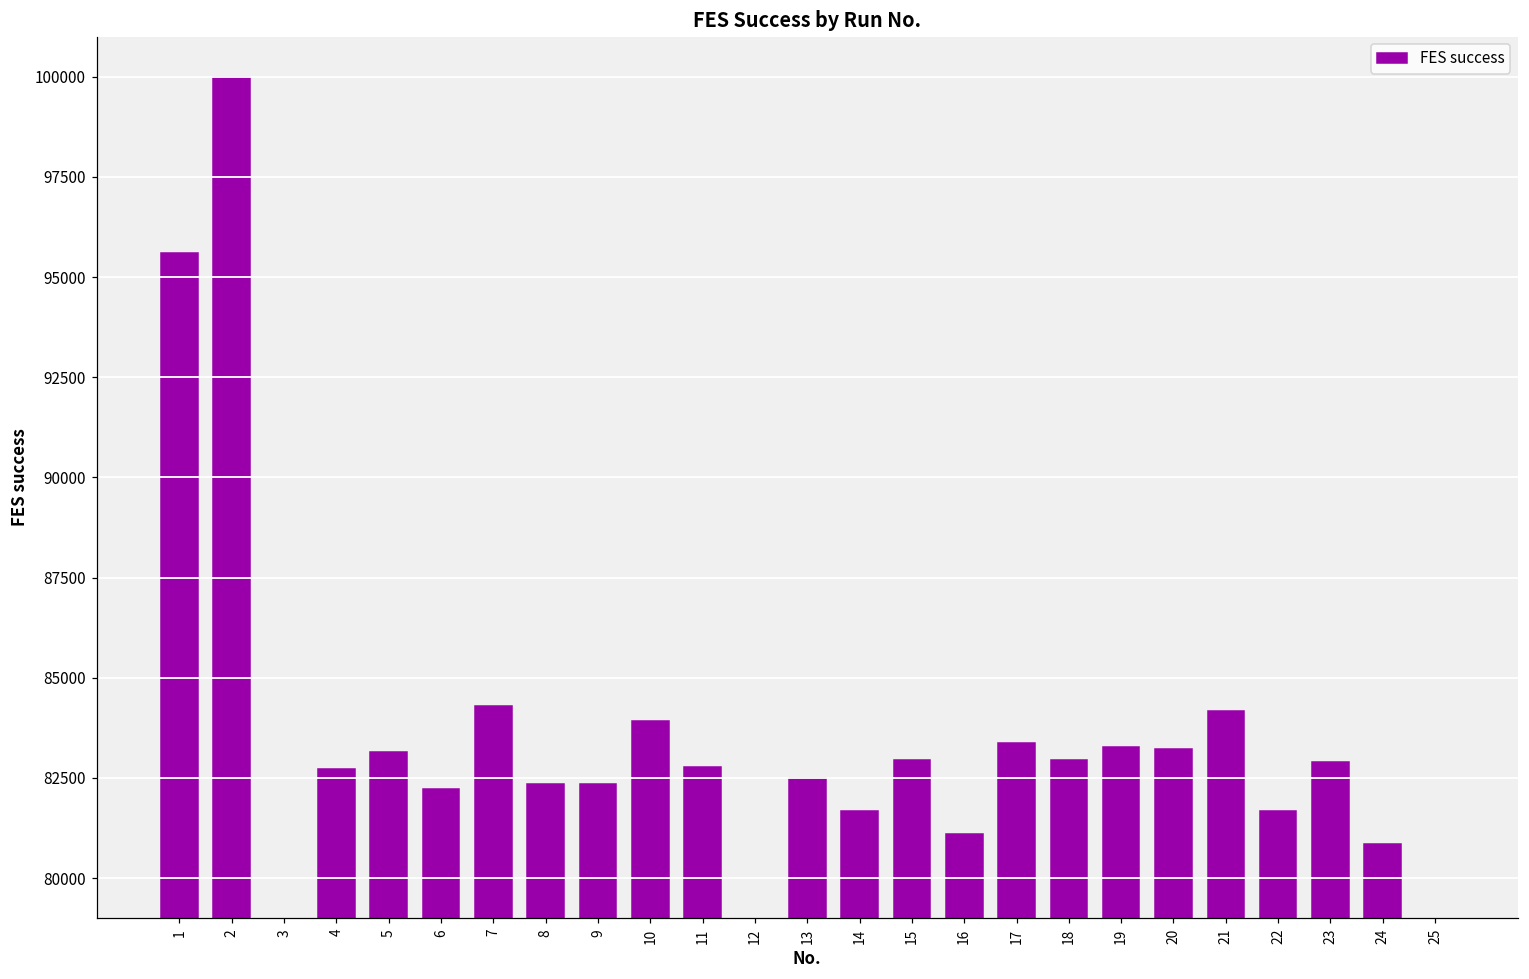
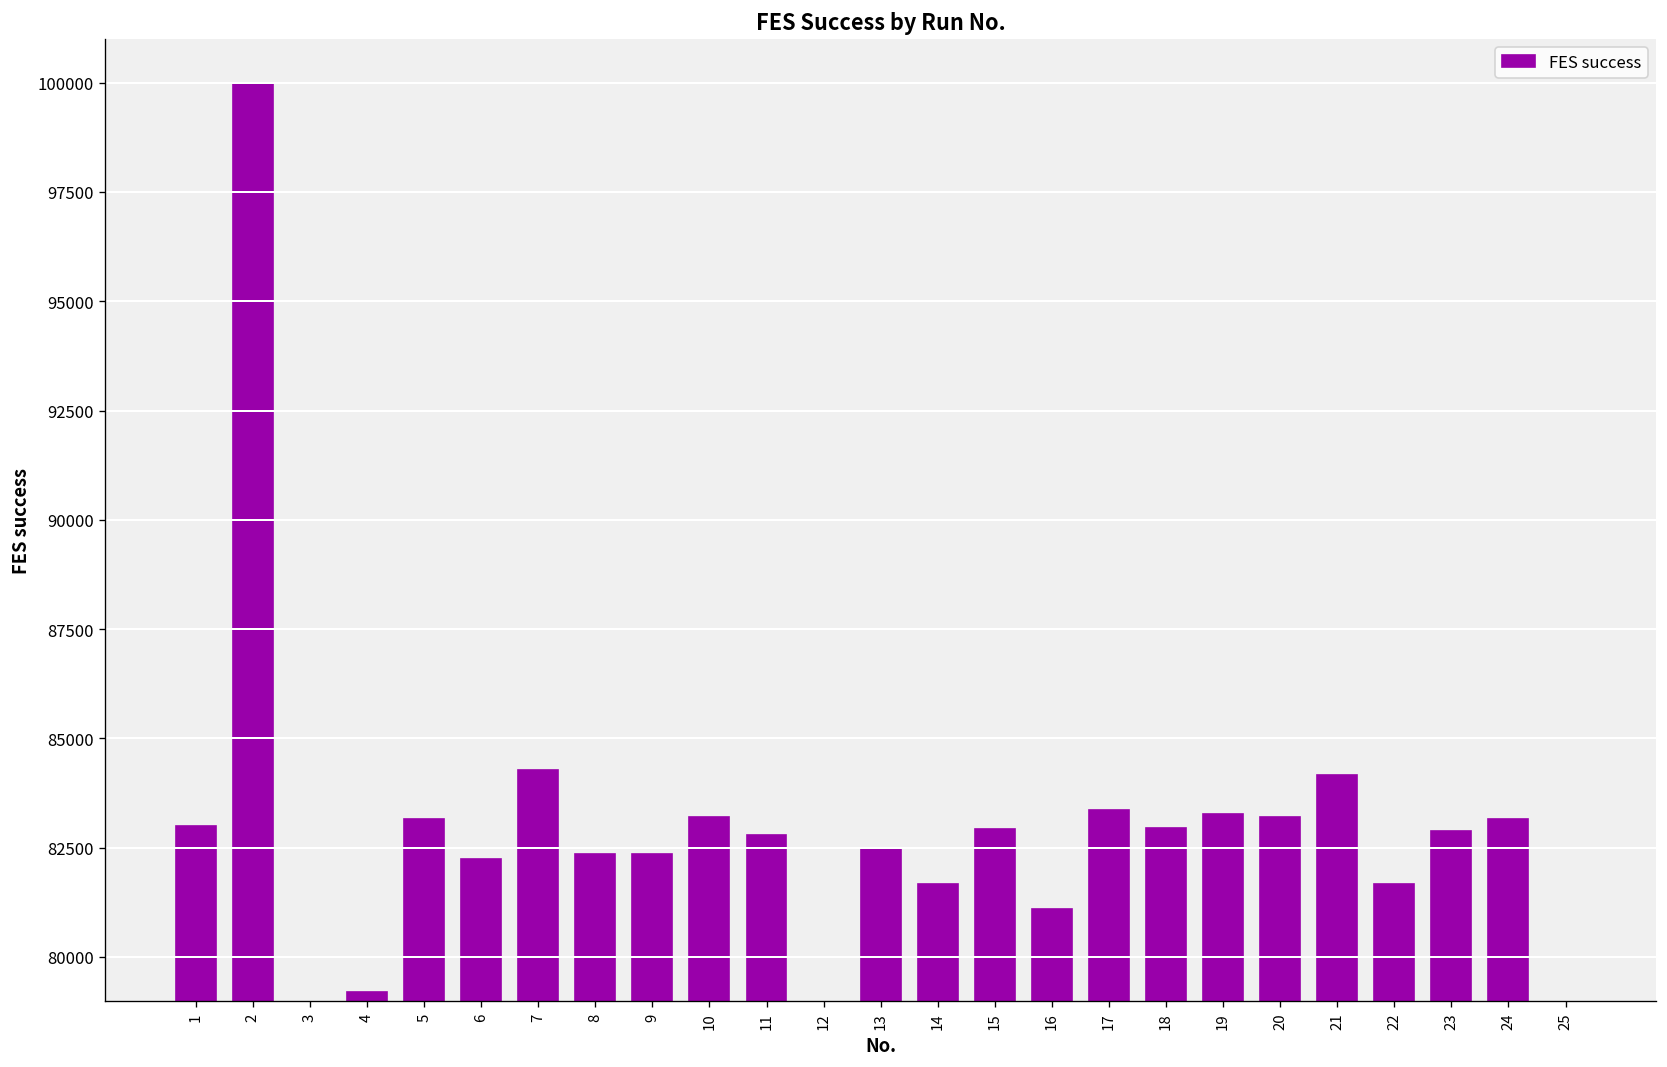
1: 95600 -> 83000
4: 82700 -> 79200
10: 83900 -> 83200
24: 80900 -> 83200
